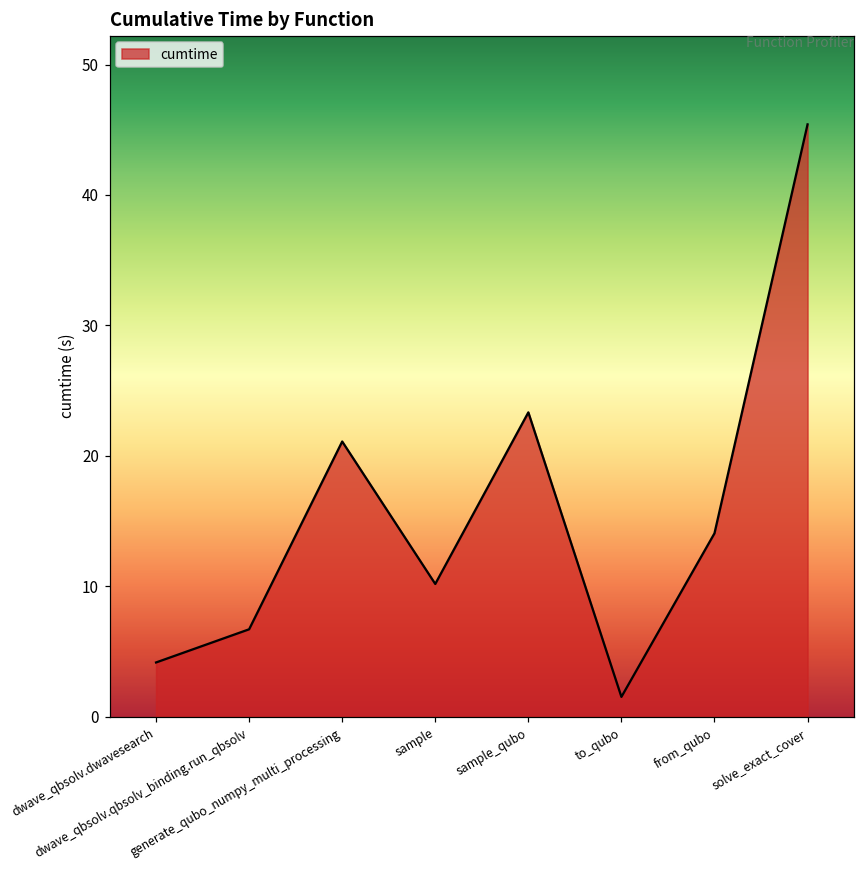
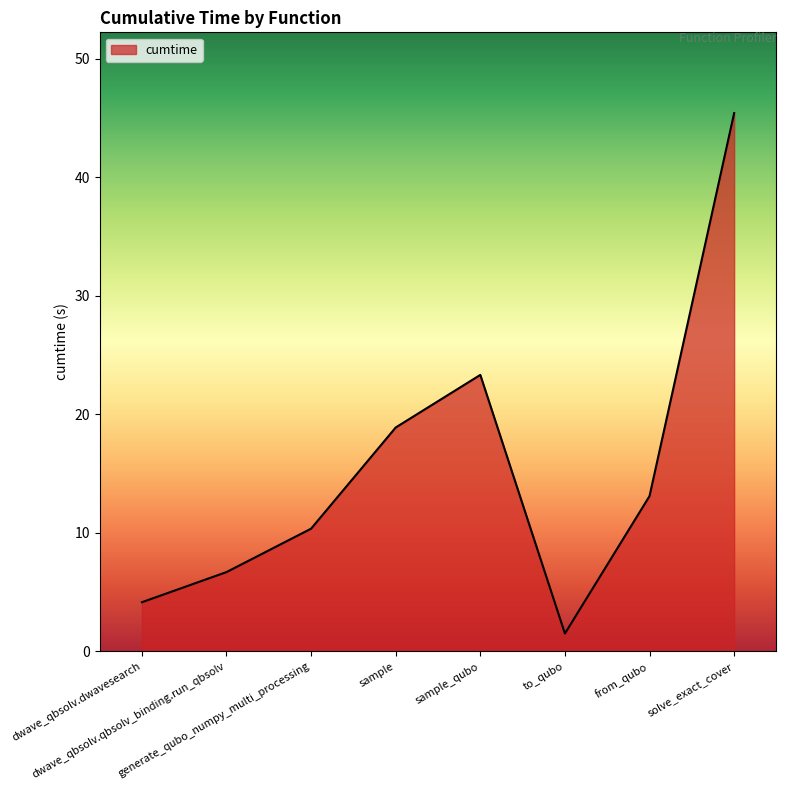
generate_qubo_numpy_multi_processing: 21.1 -> 10.4
sample: 10.2 -> 18.9
from_qubo: 14.1 -> 13.1
